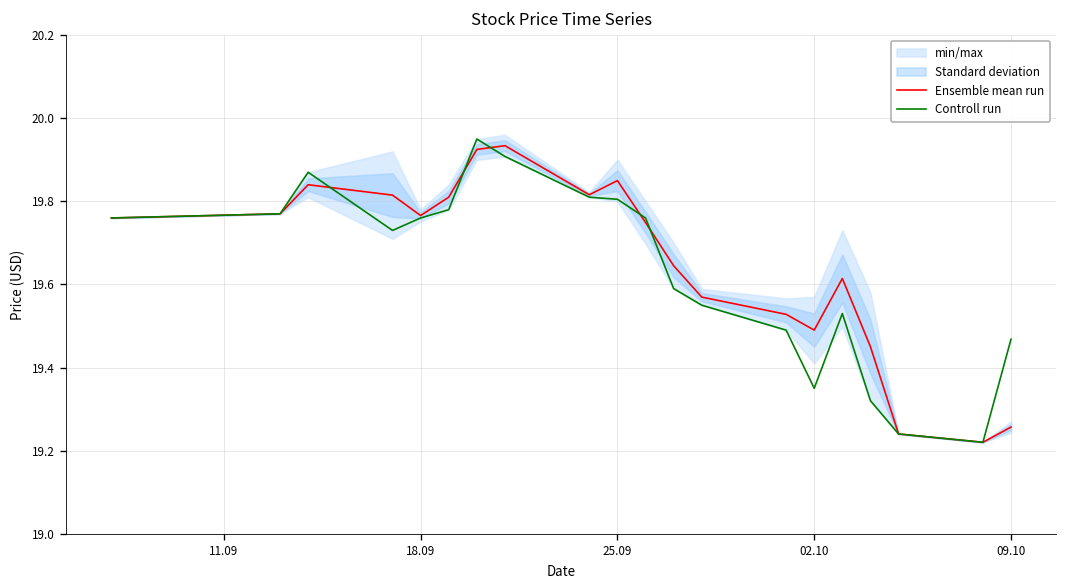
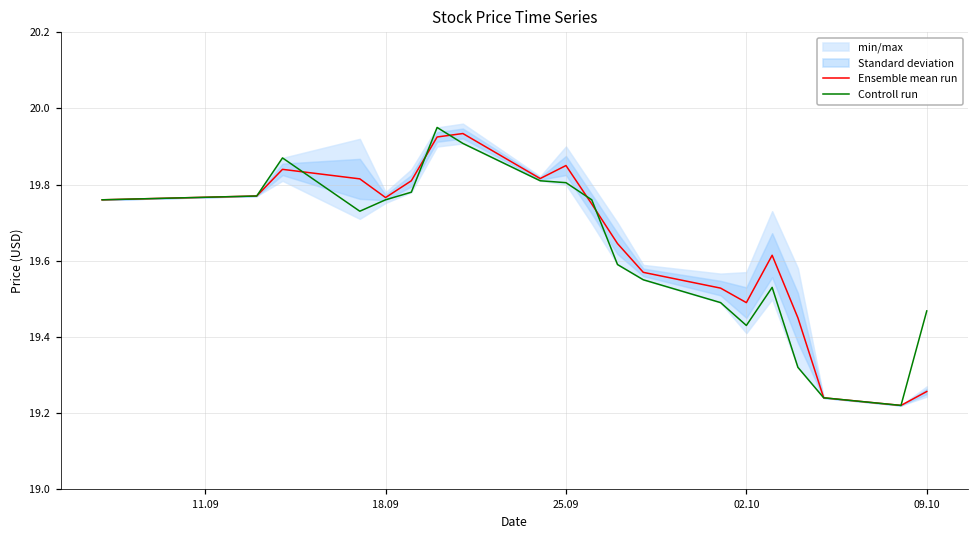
Controll run, 02.10: 19.35 -> 19.43
